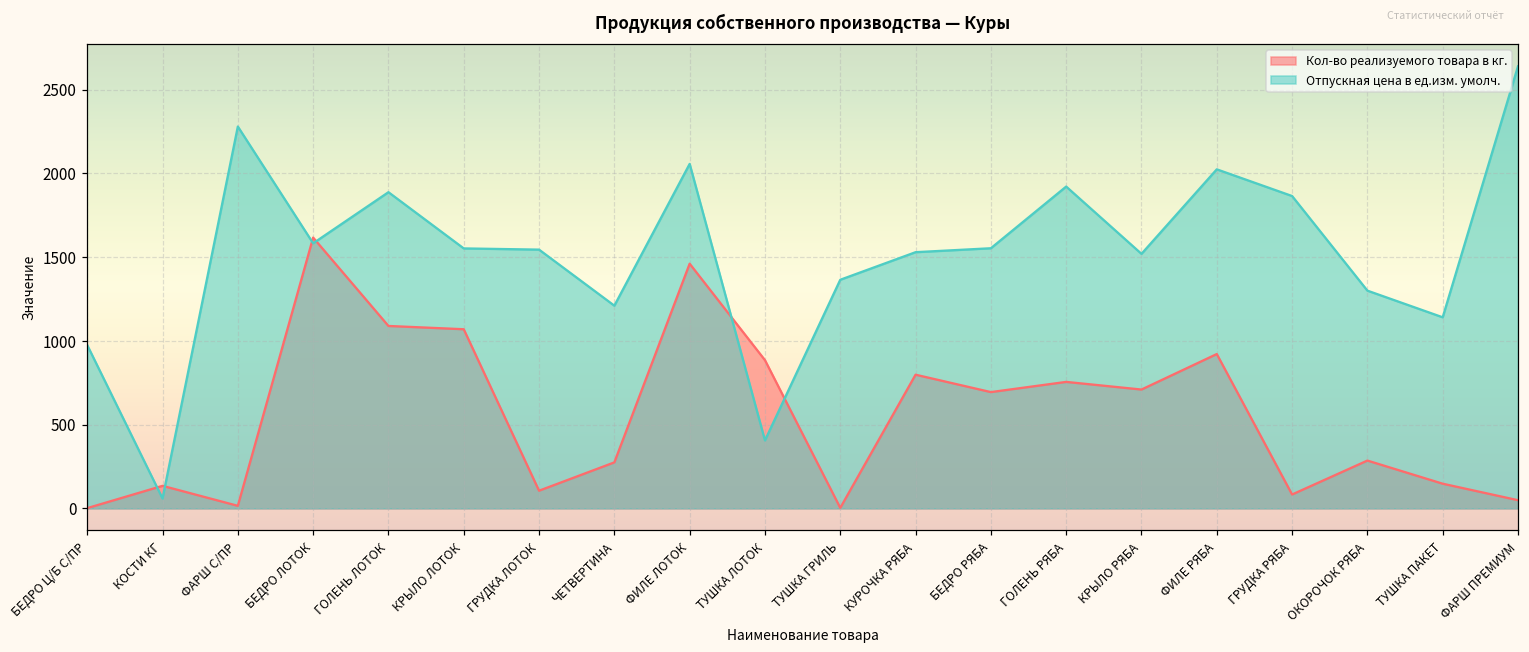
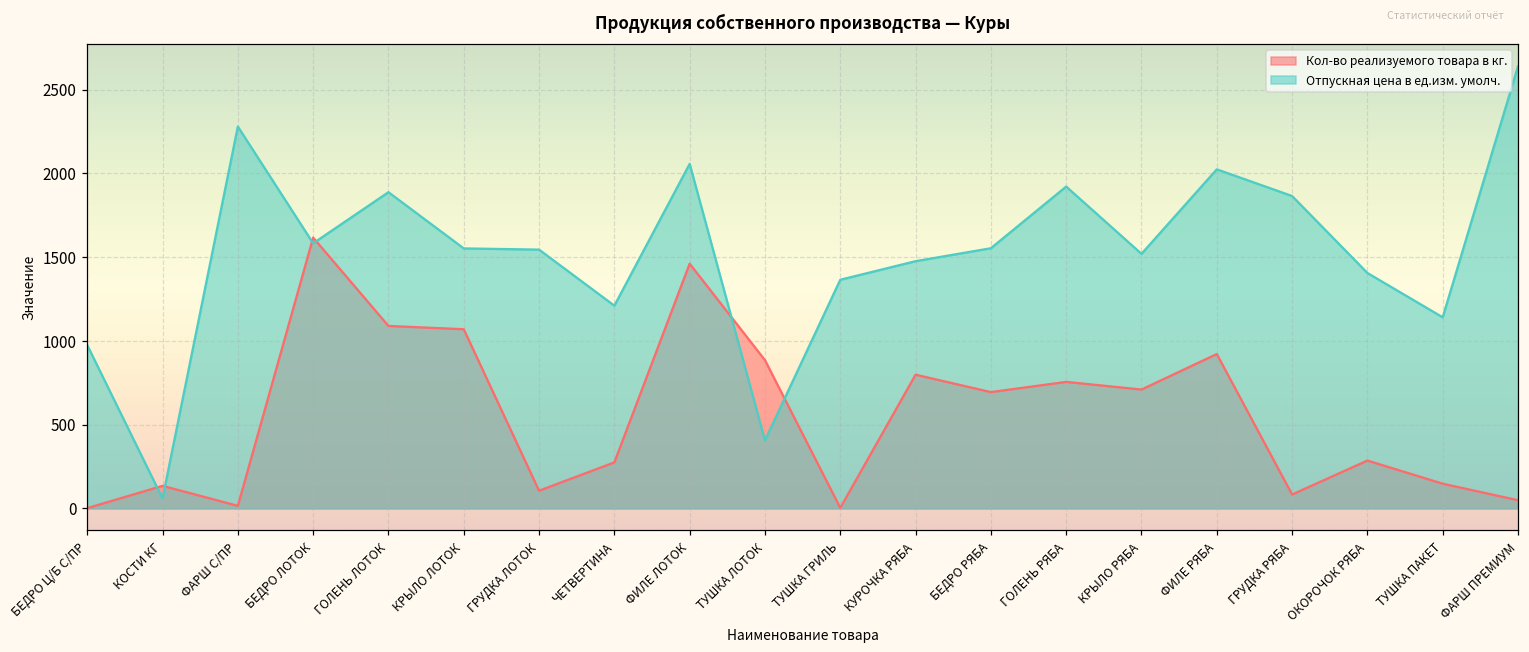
Отпускная цена в ед.изм. умолч., КУРОЧКА РЯБА: 1530 -> 1480
Отпускная цена в ед.изм. умолч., ОКОРОЧОК РЯБА: 1300 -> 1410
